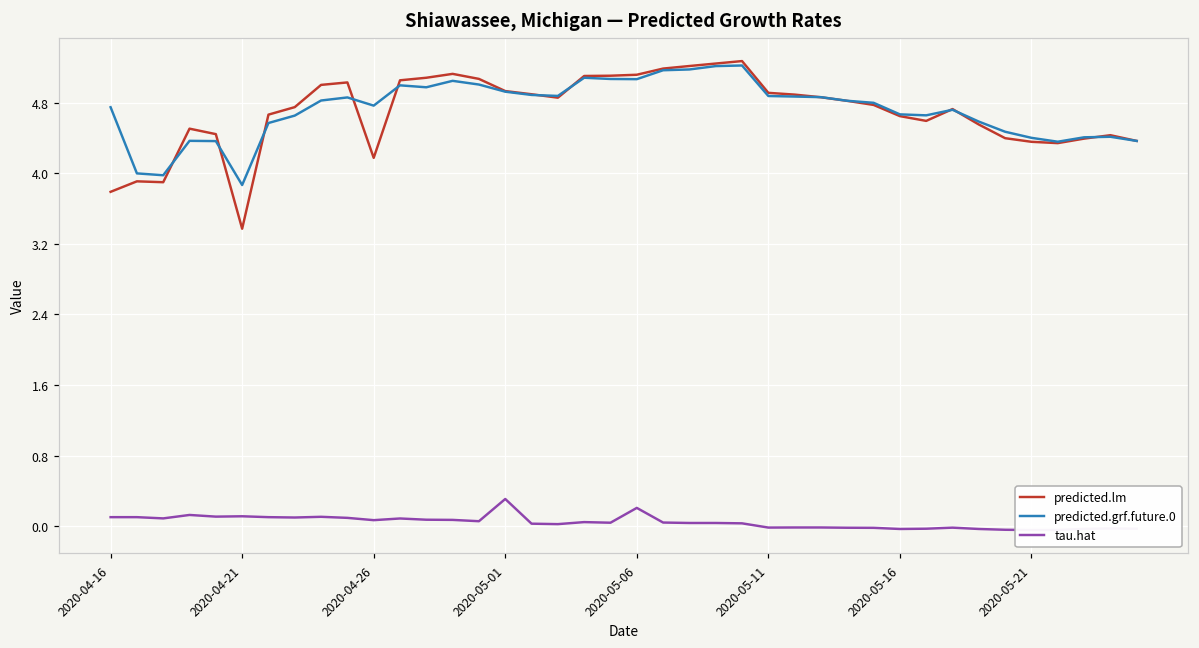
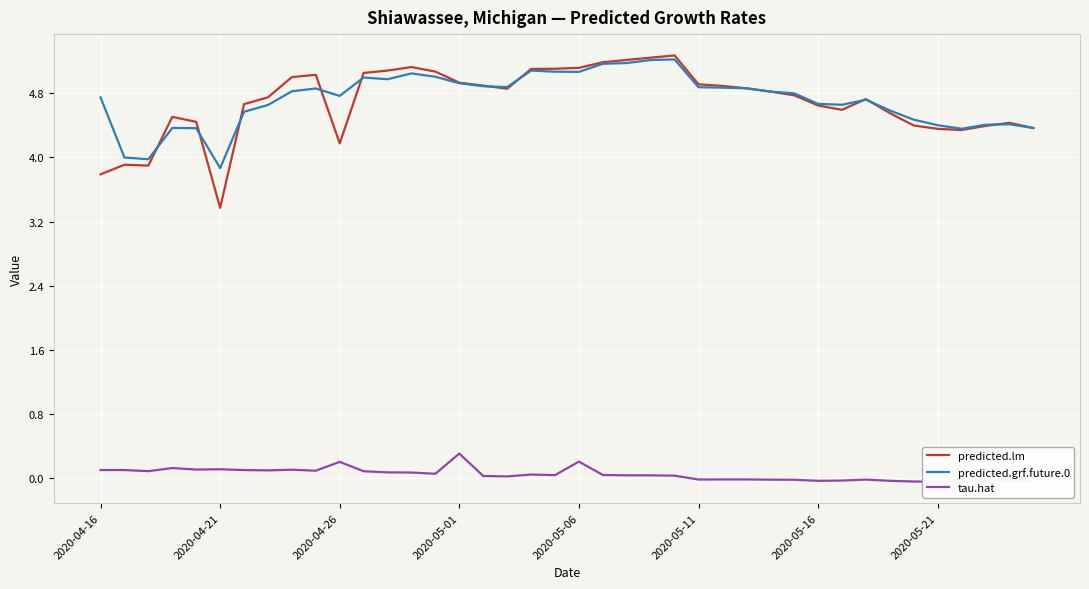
tau.hat, 2020-04-26: 0.1 -> 0.2
